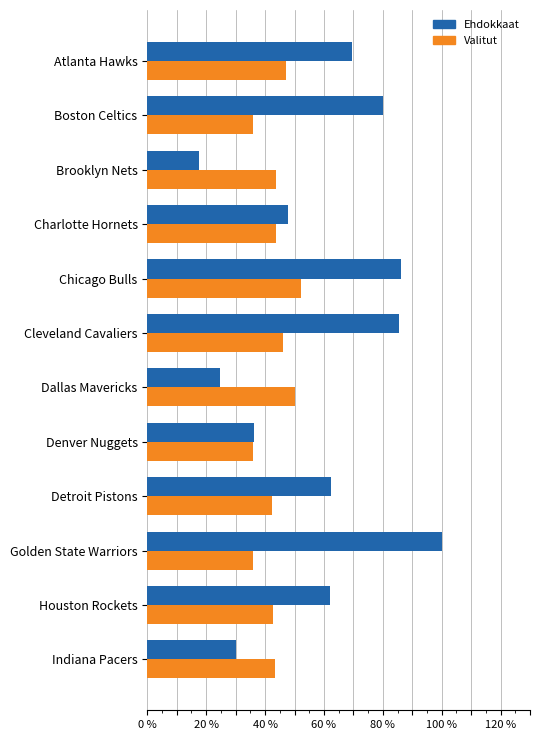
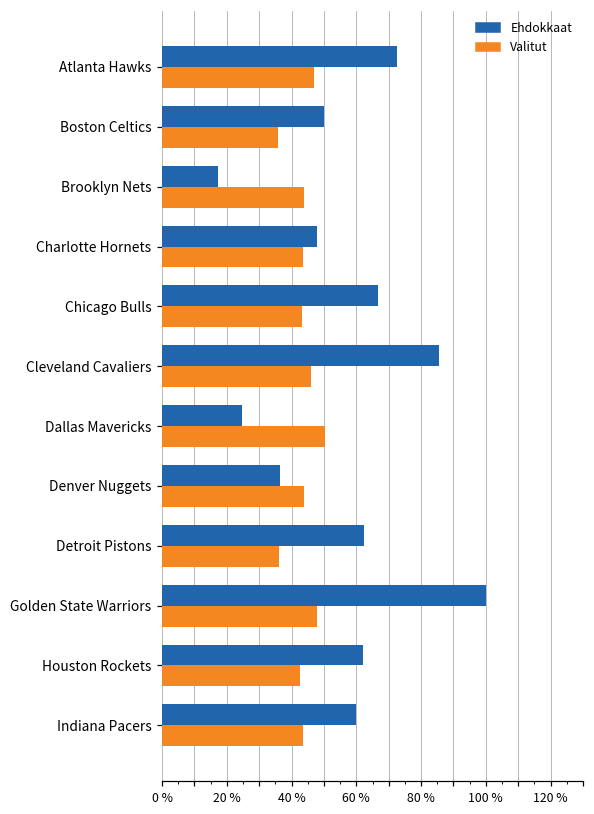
Ehdokkaat, Atlanta Hawks: 70 % -> 73 %
Ehdokkaat, Boston Celtics: 80 % -> 50 %
Ehdokkaat, Chicago Bulls: 86 % -> 67 %
Valitut, Chicago Bulls: 52 % -> 43 %
Valitut, Denver Nuggets: 36 % -> 44 %
Valitut, Detroit Pistons: 42 % -> 36 %
Valitut, Golden State Warriors: 36 % -> 48 %
Ehdokkaat, Indiana Pacers: 30 % -> 60 %
